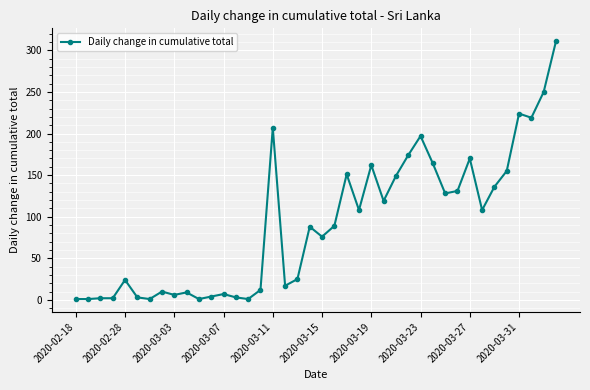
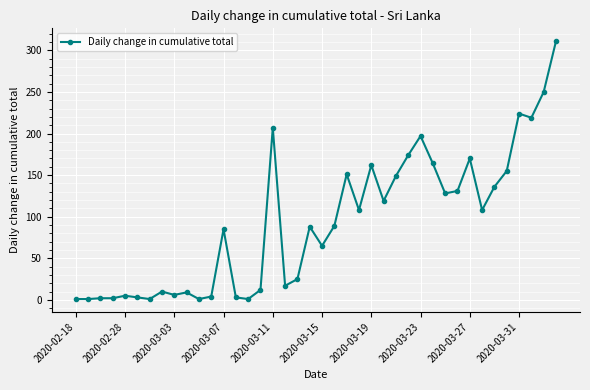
2020-02-28: 20 -> 10
2020-03-07: 10 -> 90
2020-03-15: 80 -> 70
